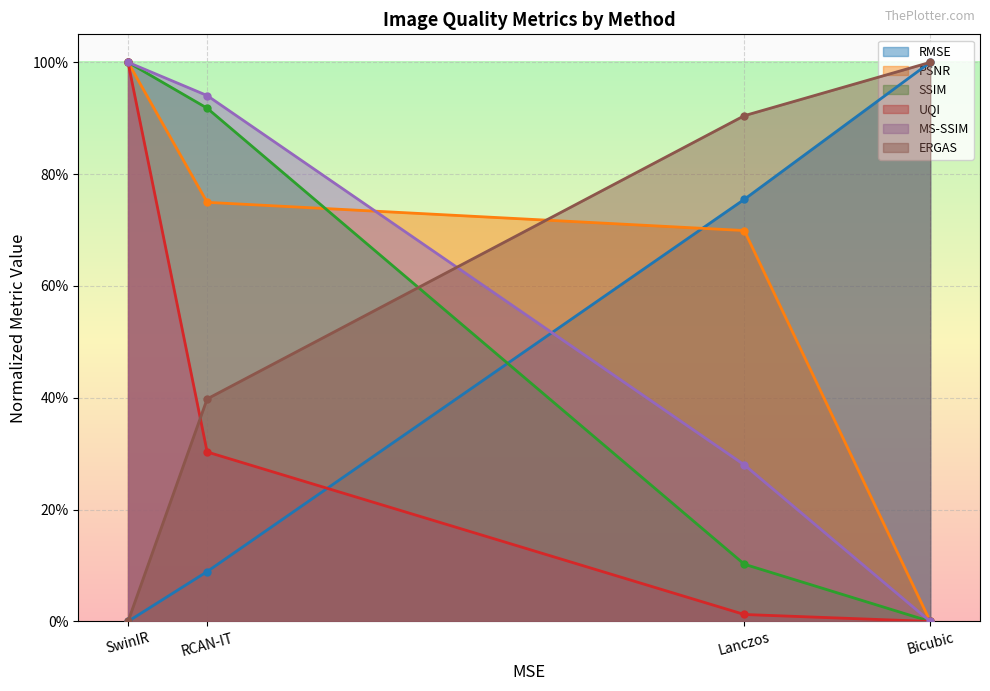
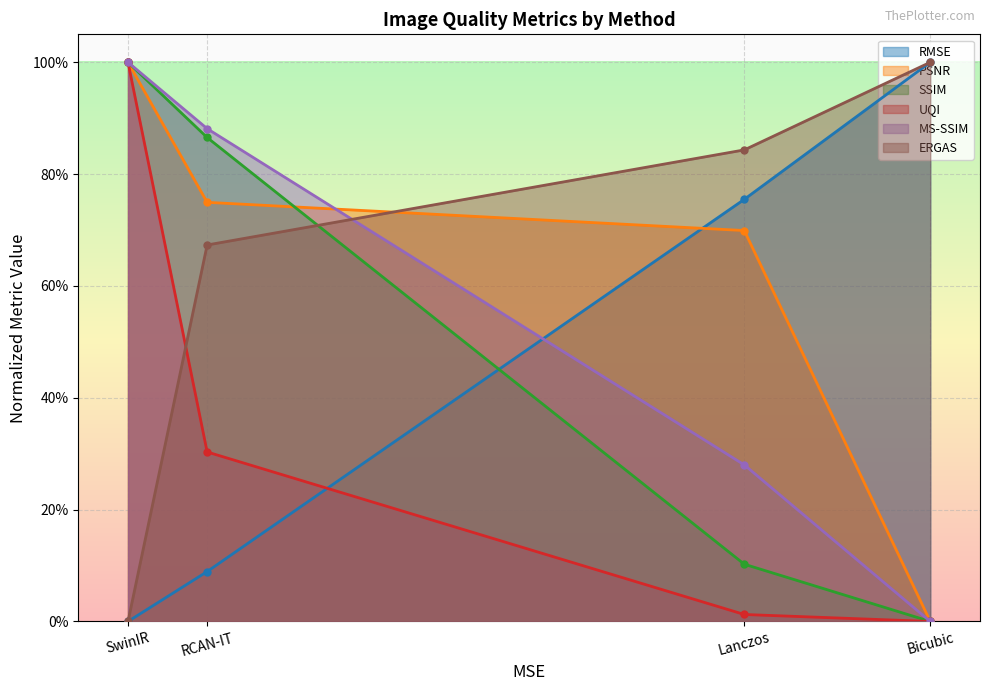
SSIM, RCAN-IT: 92% -> 87%
MS-SSIM, RCAN-IT: 94% -> 88%
ERGAS, RCAN-IT: 40% -> 67%
ERGAS, Lanczos: 90% -> 84%
